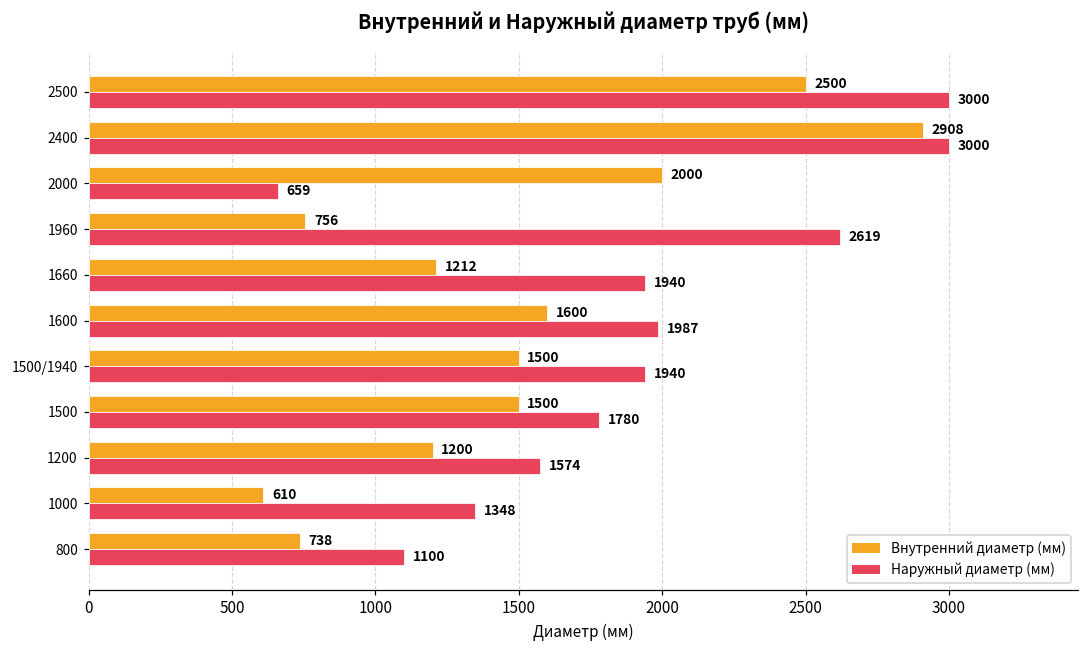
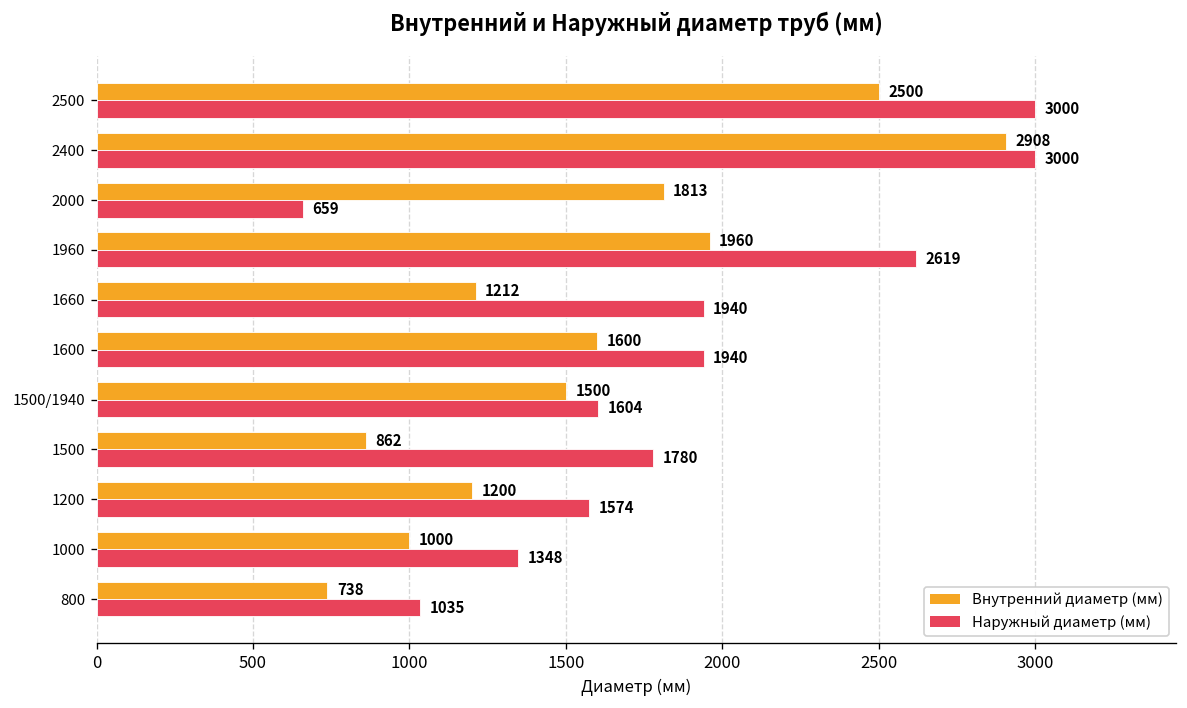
Внутренний диаметр (мм), 2000: 2000 -> 1813
Внутренний диаметр (мм), 1960: 756 -> 1960
Наружный диаметр (мм), 1600: 1987 -> 1940
Наружный диаметр (мм), 1500/1940: 1940 -> 1604
Внутренний диаметр (мм), 1500: 1500 -> 862
Внутренний диаметр (мм), 1000: 610 -> 1000
Наружный диаметр (мм), 800: 1100 -> 1035
